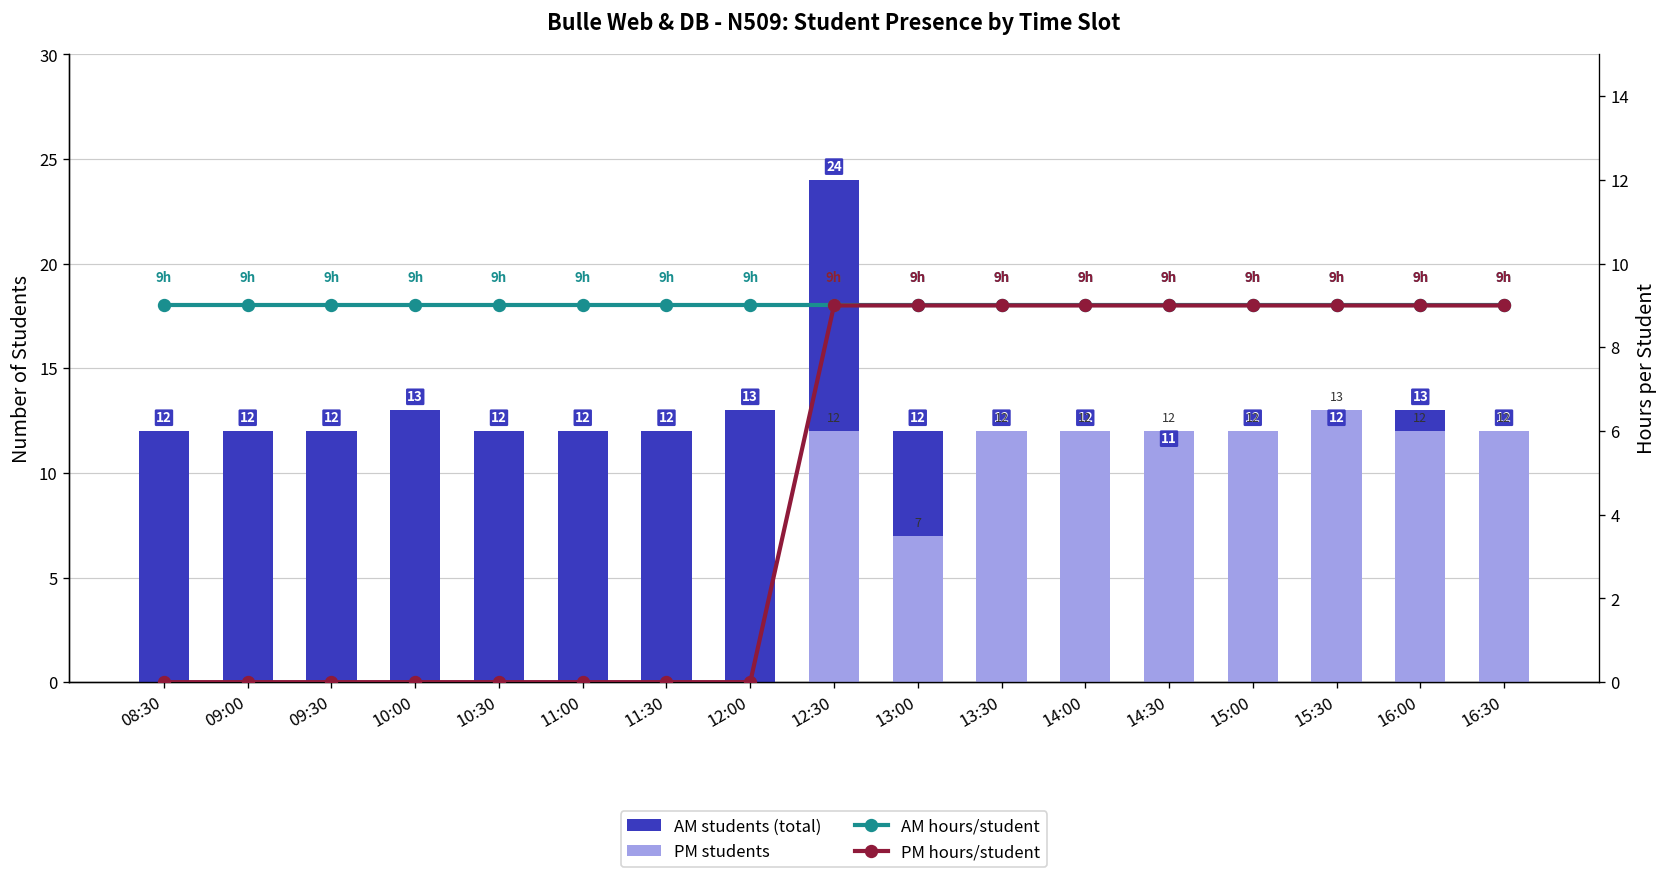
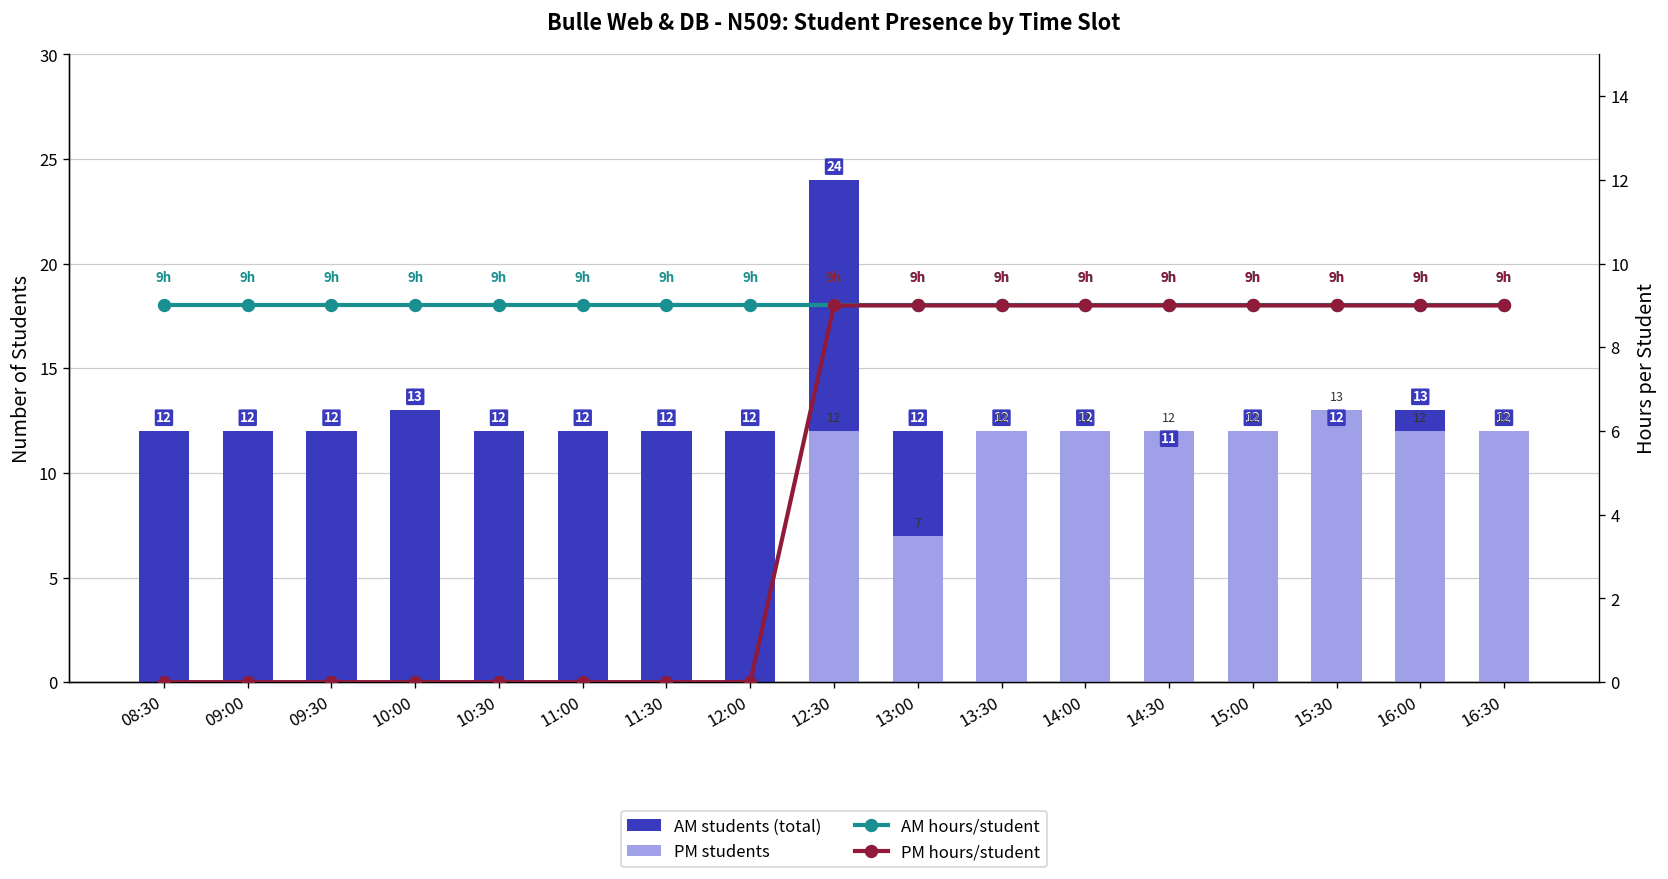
AM students (total), 12:00: 13 -> 12
